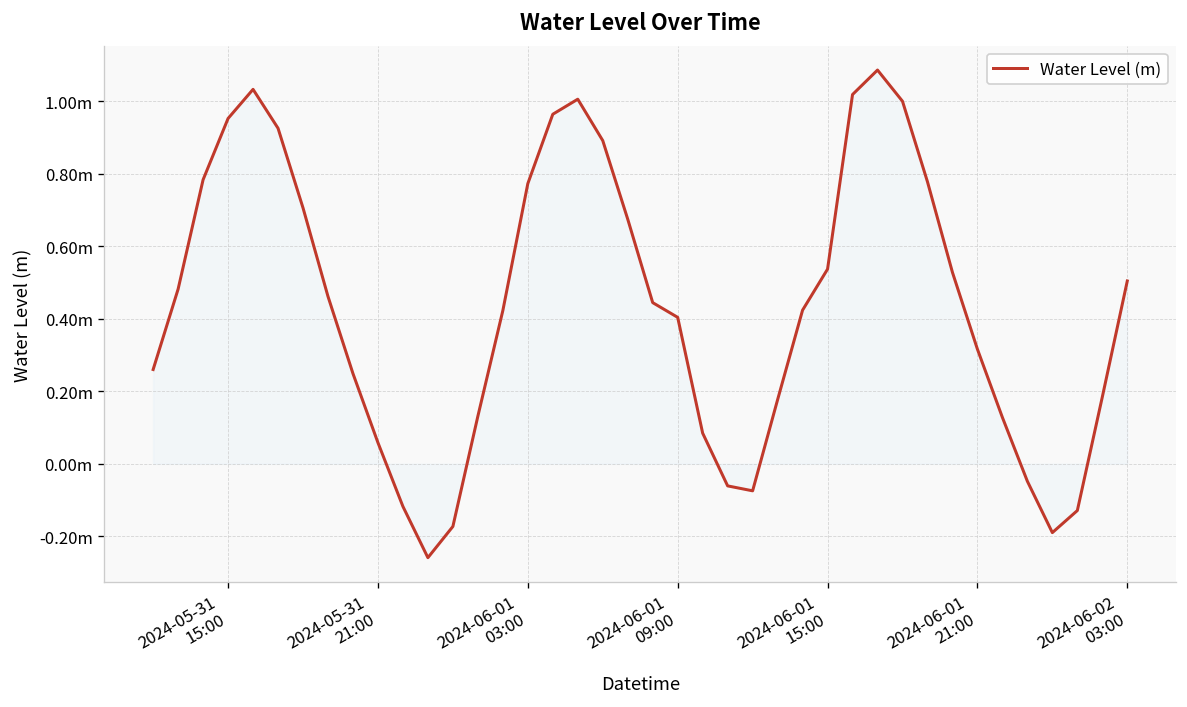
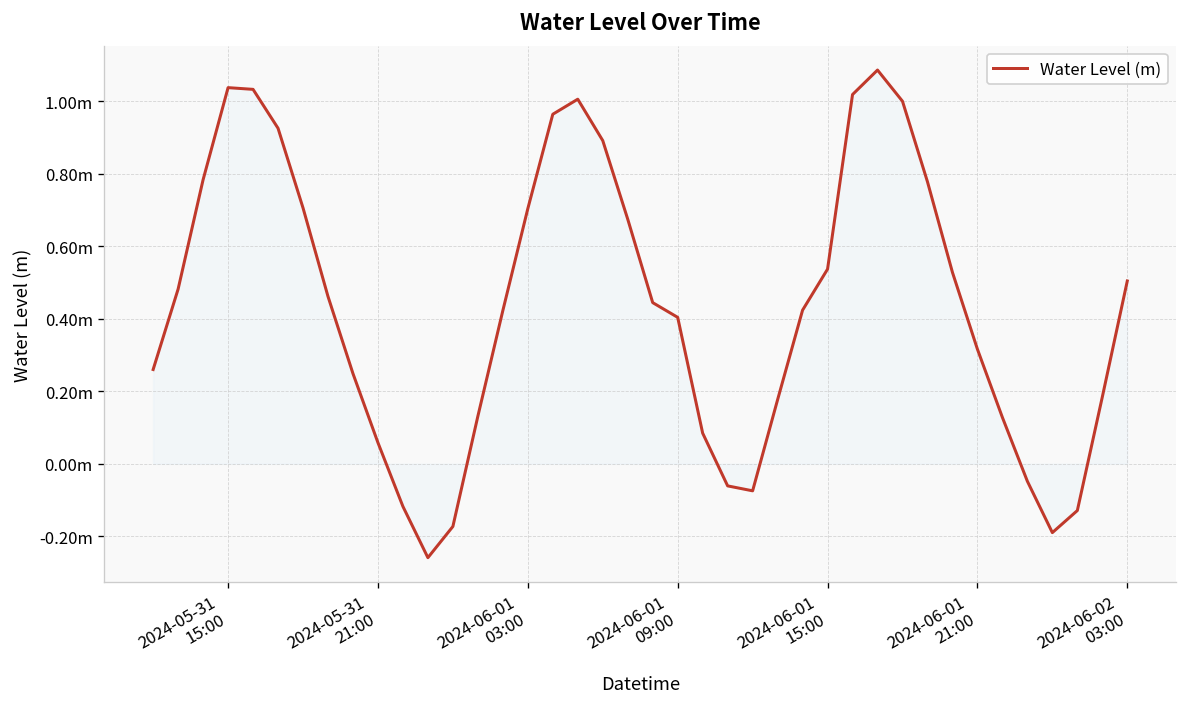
Water Level (m), 2024-05-31 15:00: 0.95m -> 1.04m
Water Level (m), 2024-06-01 03:00: 0.77m -> 0.70m
